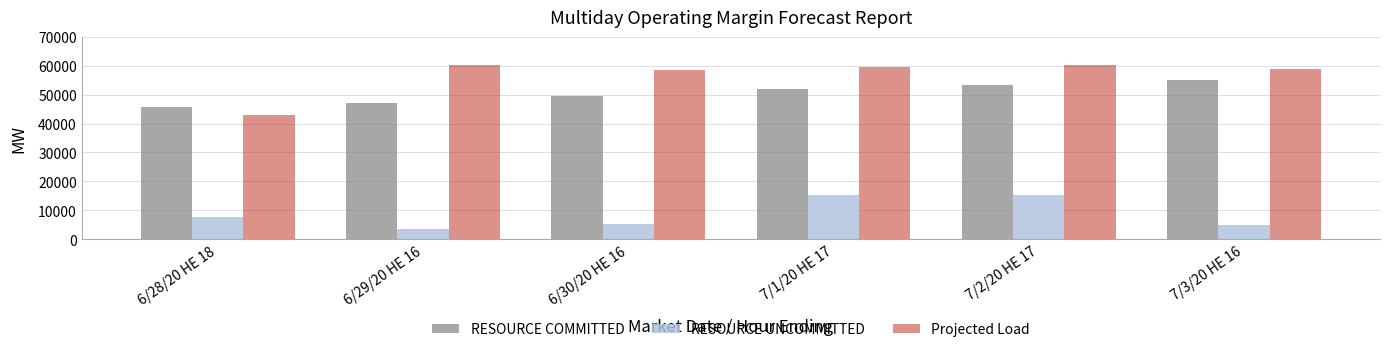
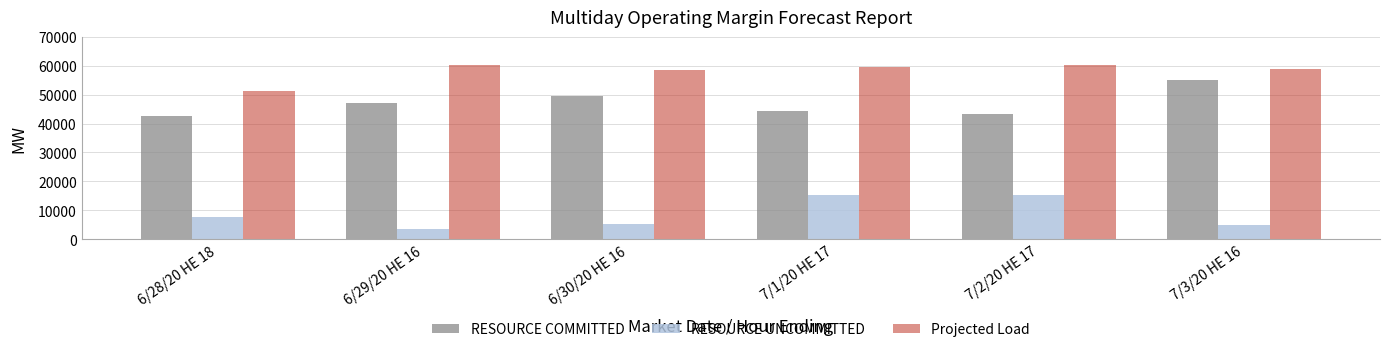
RESOURCE COMMITTED, 6/28/20 HE 18: 46000 -> 43000
Projected Load, 6/28/20 HE 18: 43000 -> 51000
RESOURCE COMMITTED, 7/1/20 HE 17: 52000 -> 44000
RESOURCE COMMITTED, 7/2/20 HE 17: 53000 -> 43000
